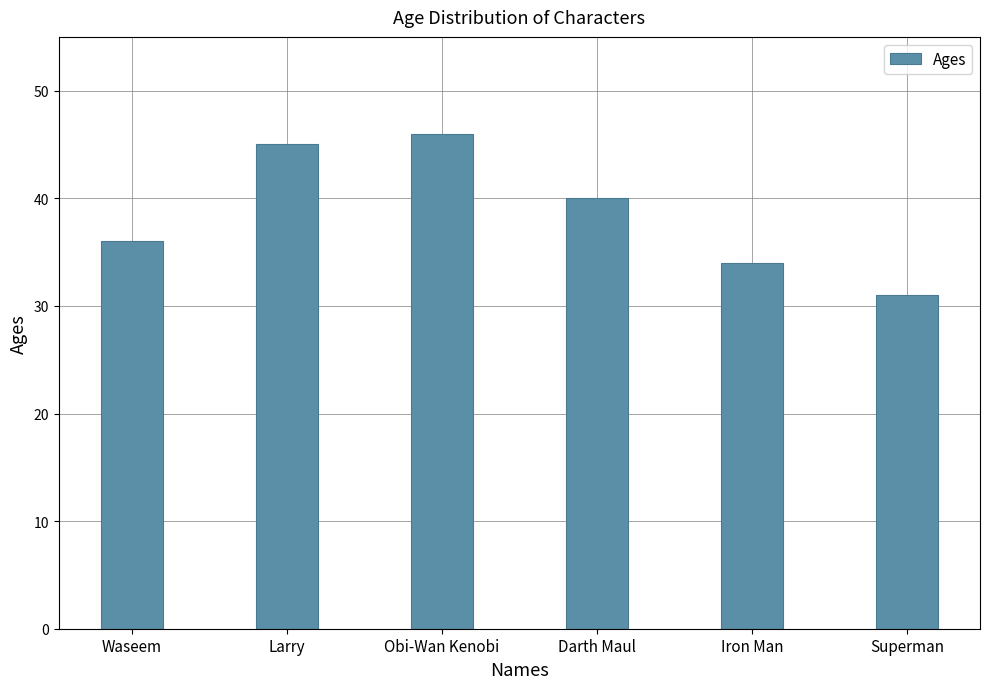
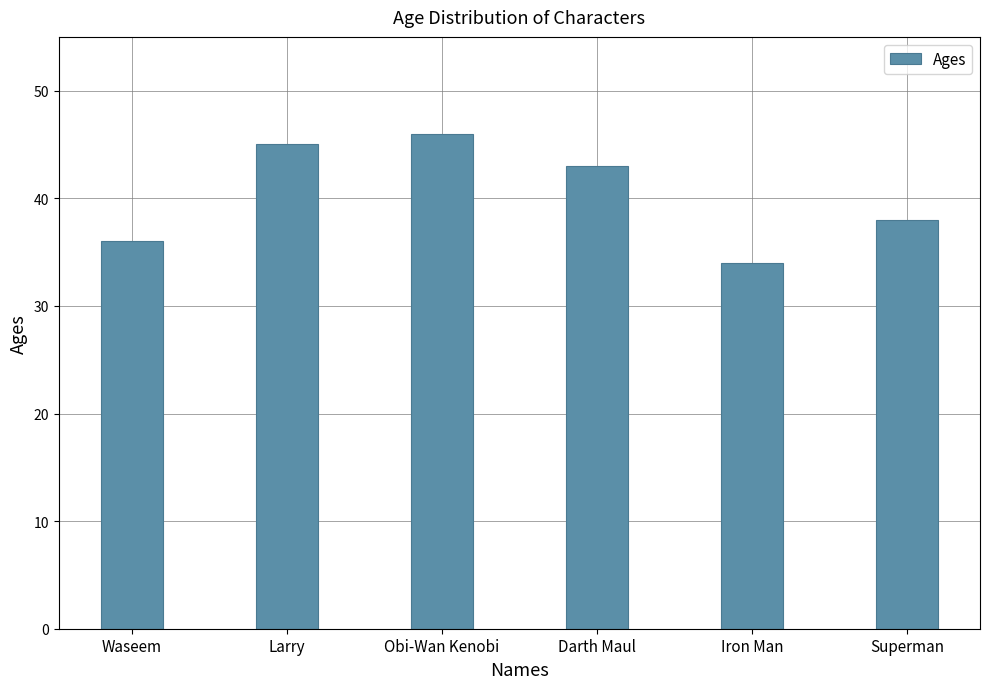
Darth Maul: 40 -> 43
Superman: 31 -> 38
